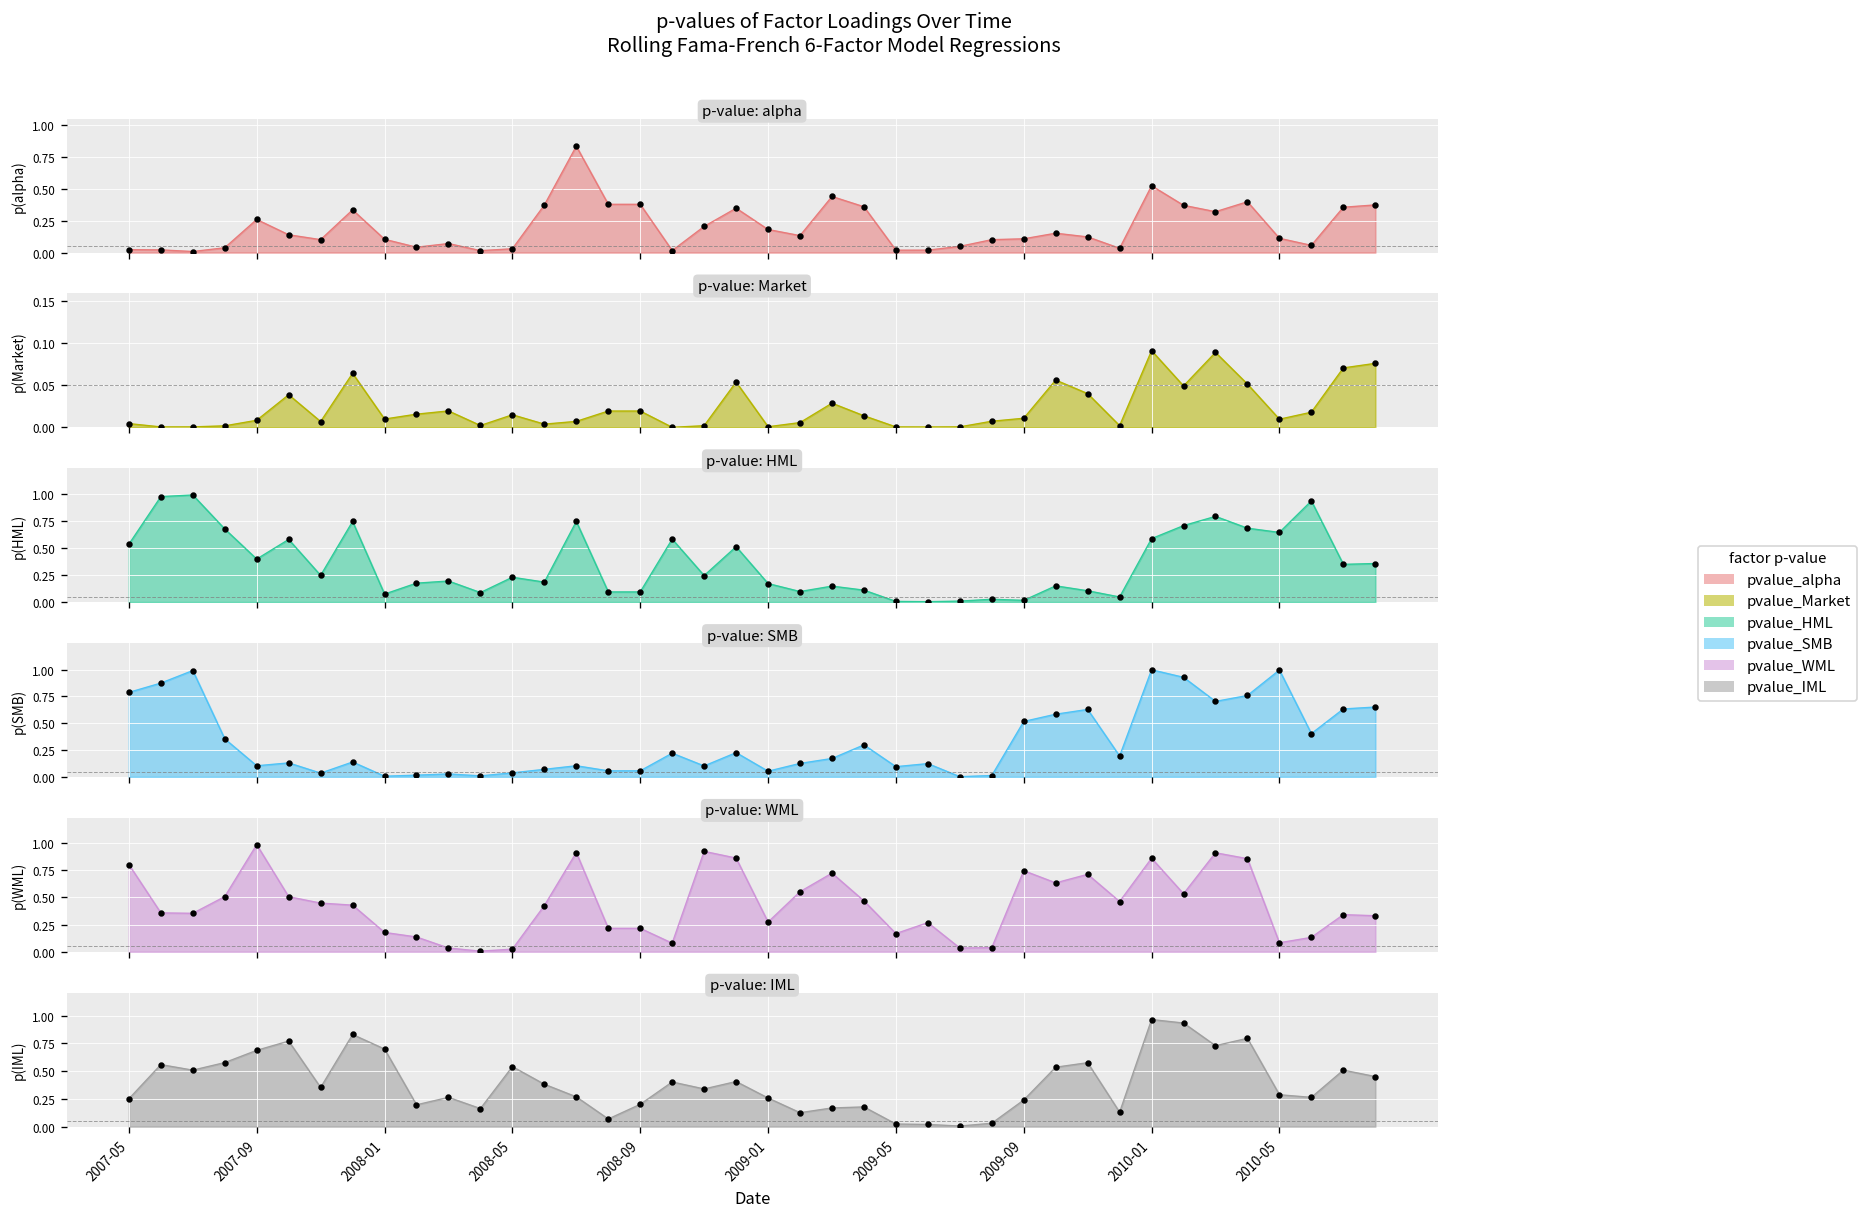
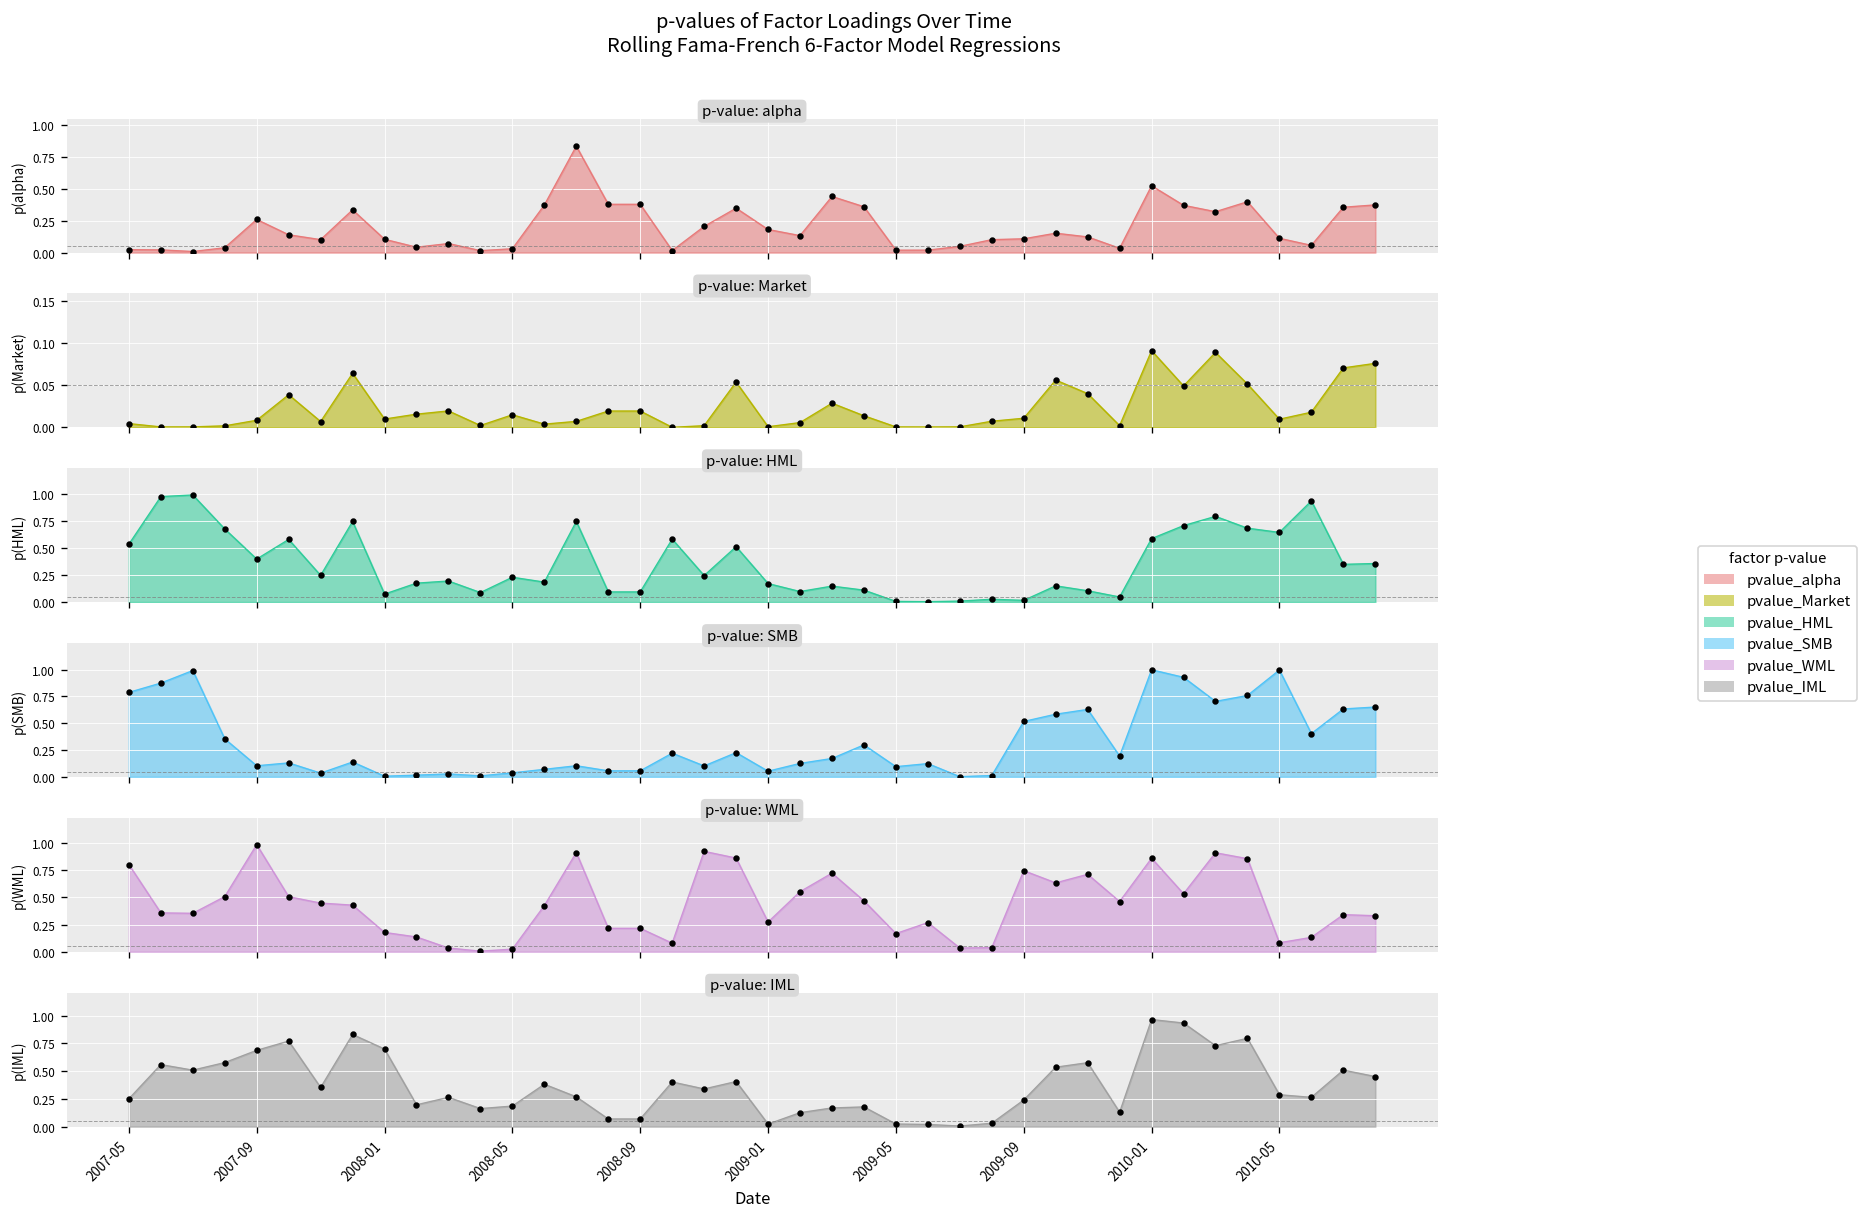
p-value: IML, 2008-05: 0.5 -> 0.2
p-value: IML, 2008-09: 0.2 -> 0.1
p-value: IML, 2009-01: 0.3 -> 0.0
